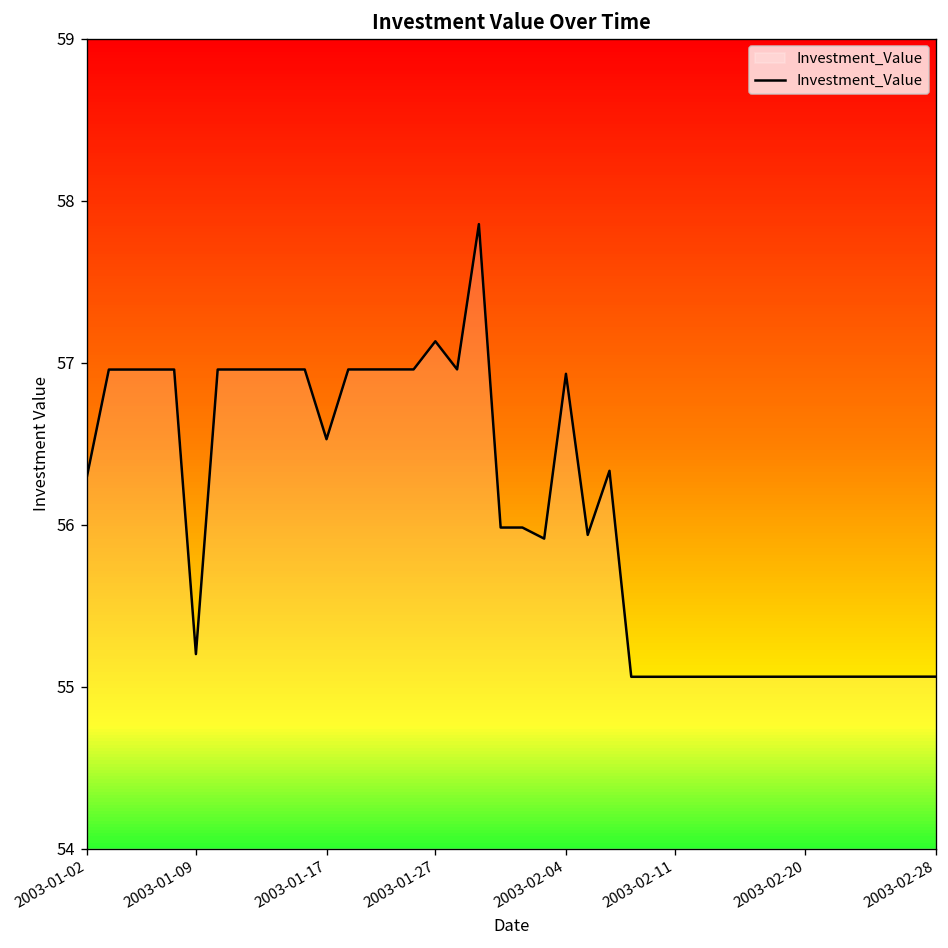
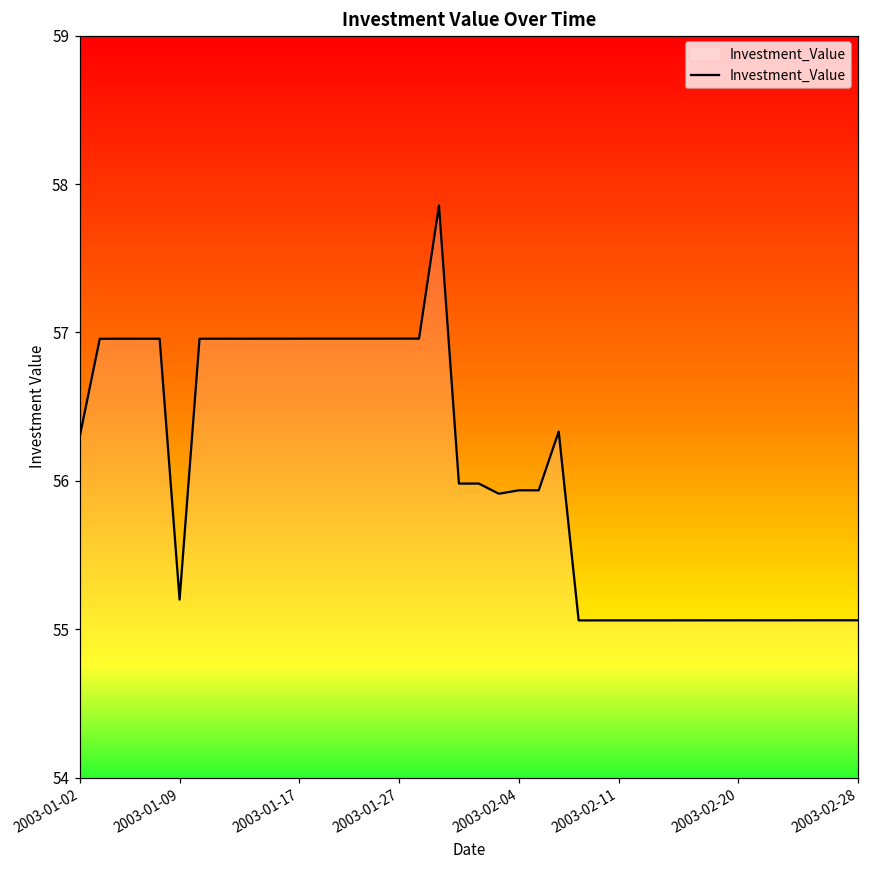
2003-01-17: 56.53 -> 56.96
2003-01-27: 57.13 -> 56.96
2003-02-04: 56.93 -> 55.94
